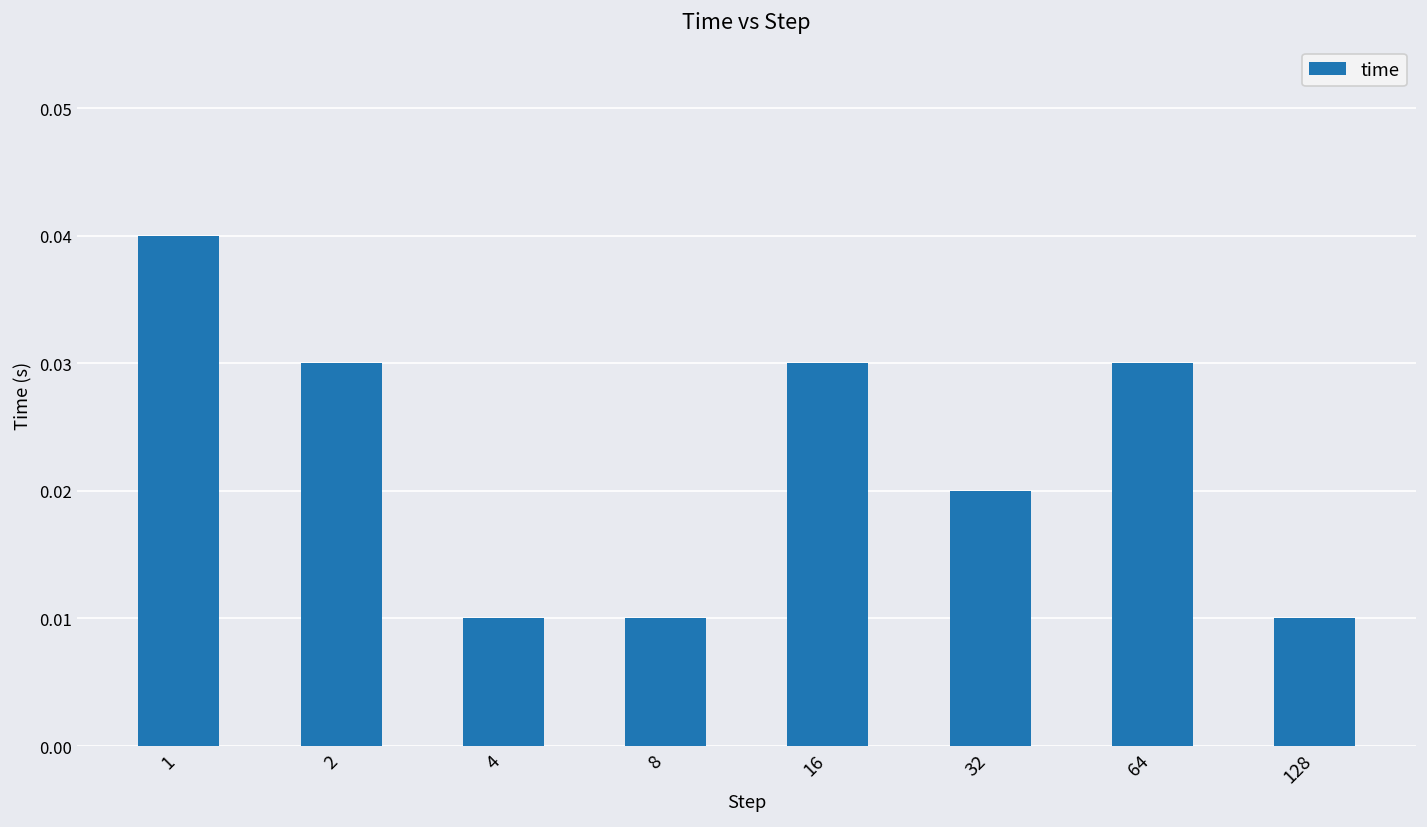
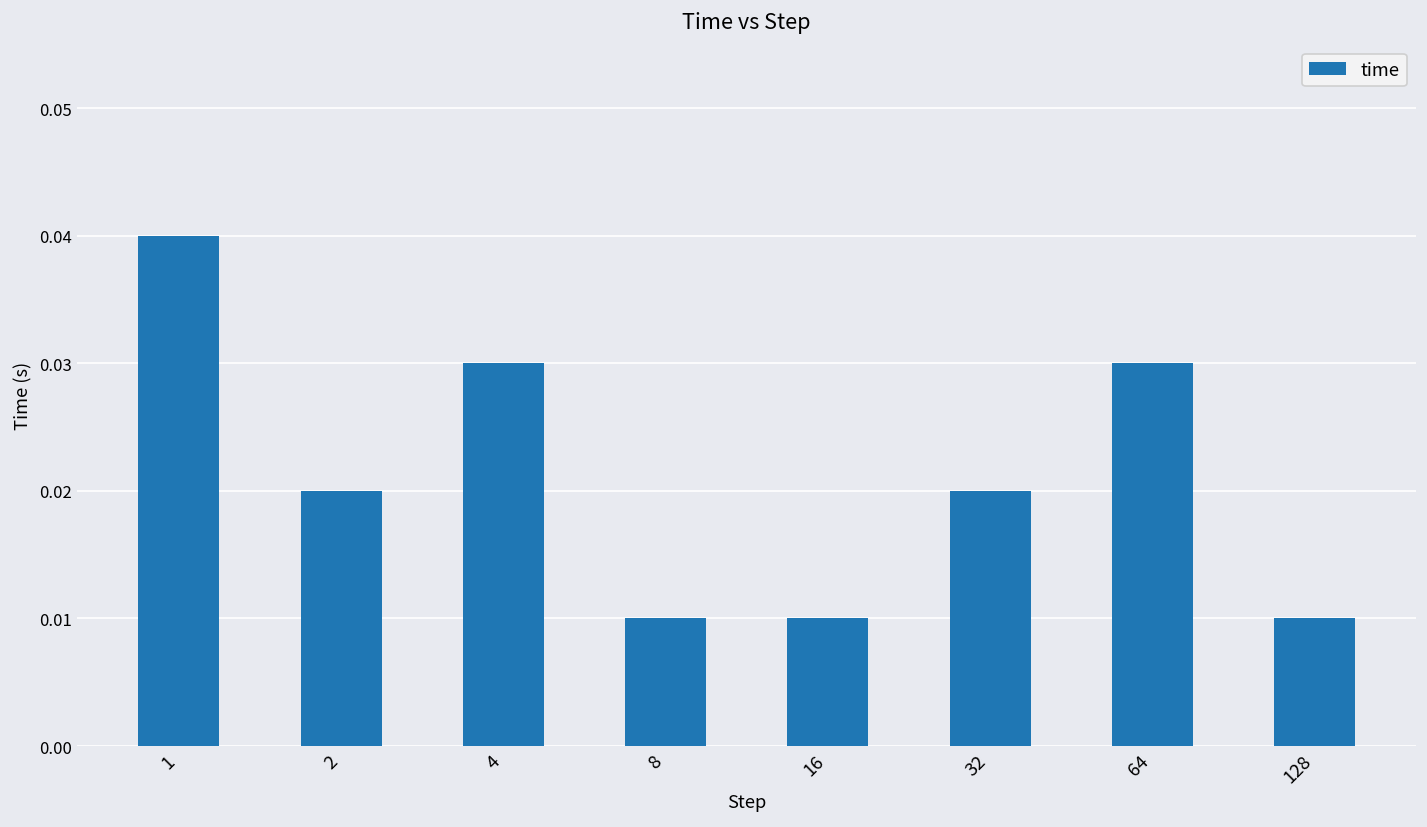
2: 0.03 -> 0.02
4: 0.01 -> 0.03
16: 0.03 -> 0.01
